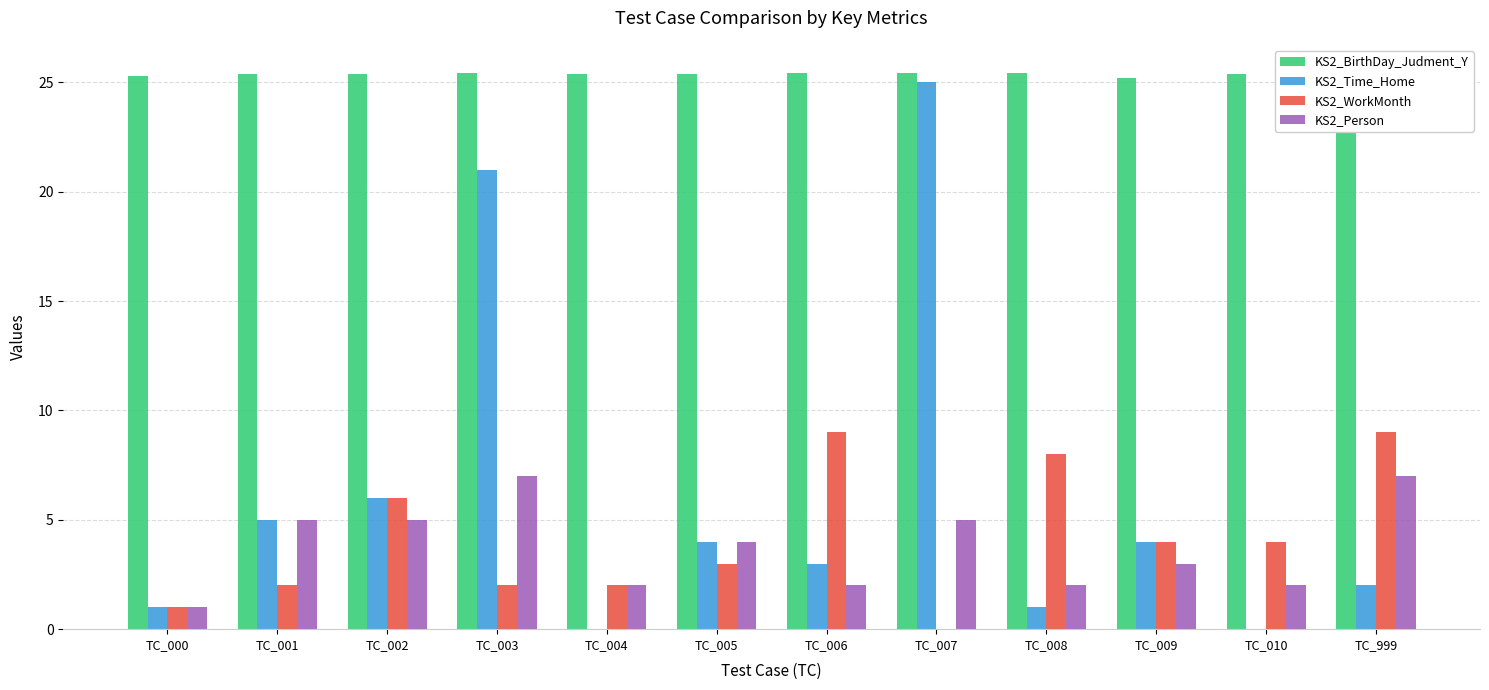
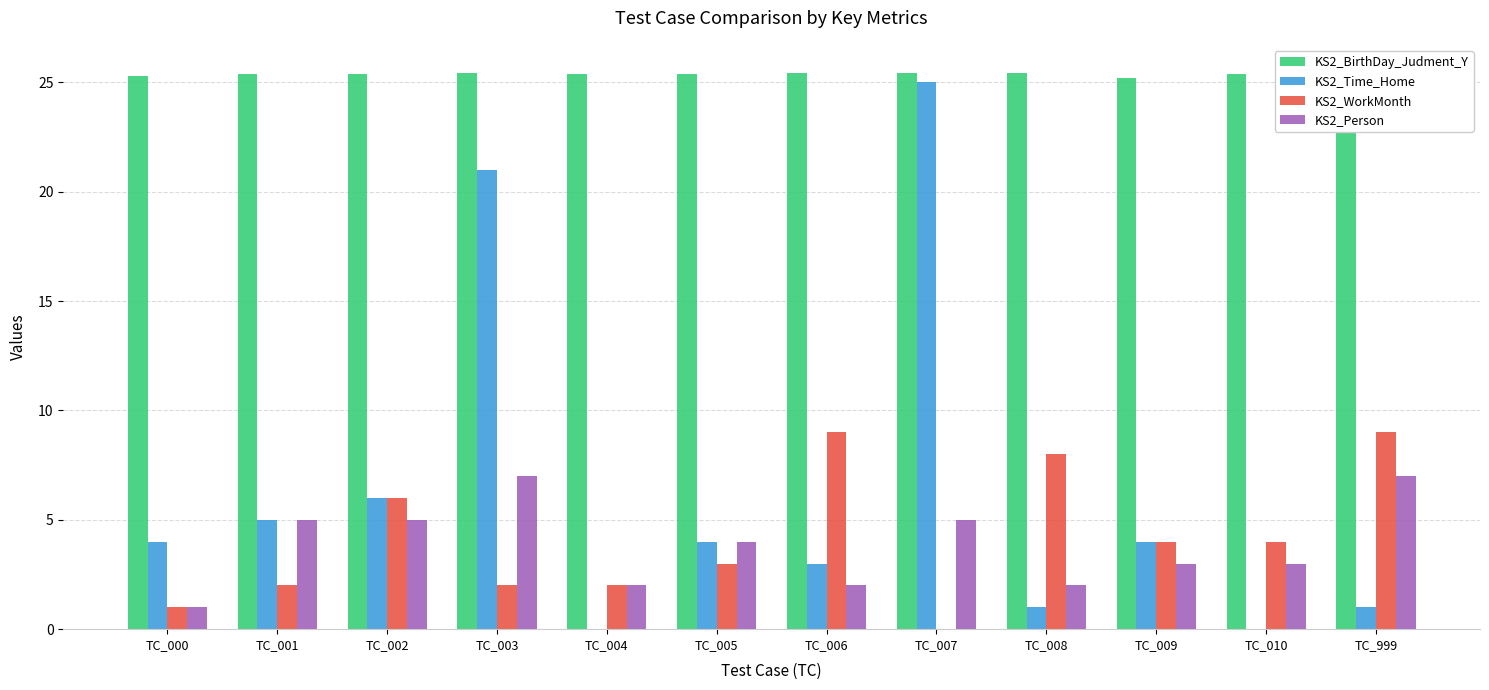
KS2_Time_Home, TC_000: 1 -> 4
KS2_Person, TC_010: 2 -> 3
KS2_Time_Home, TC_999: 2 -> 1
